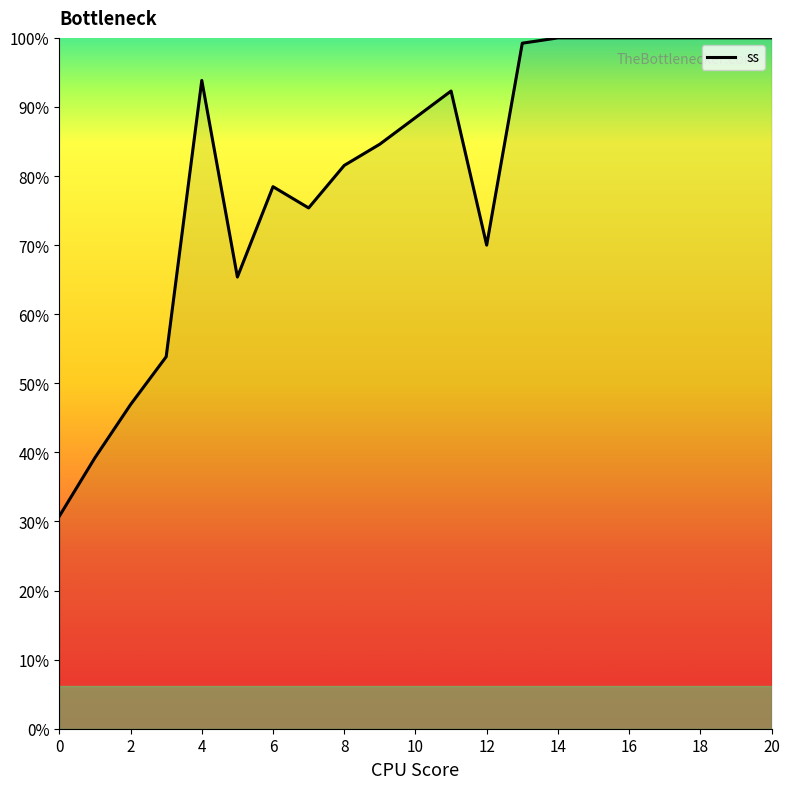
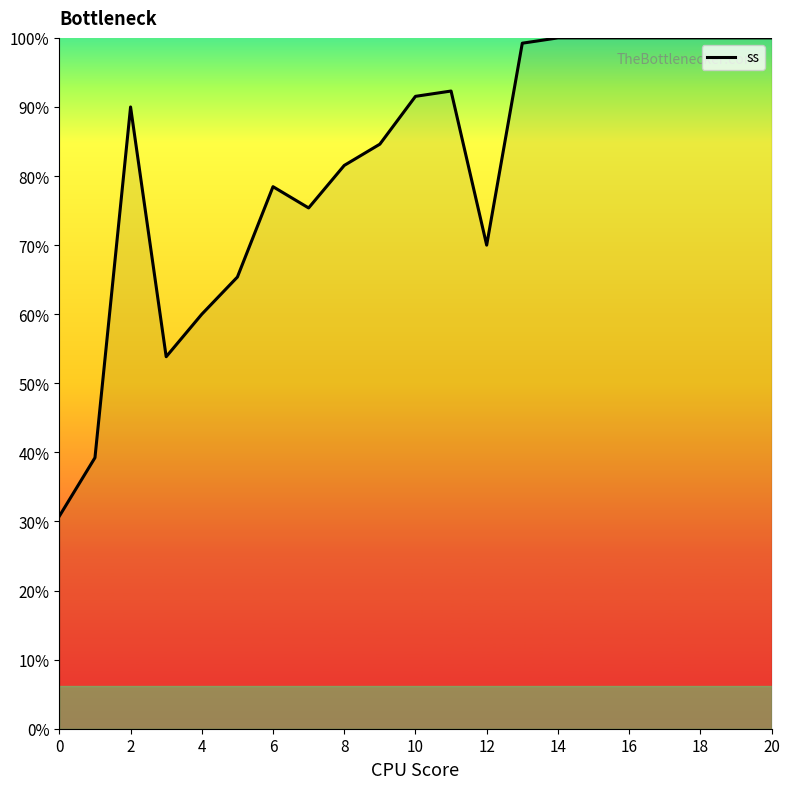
2: 47% -> 90%
4: 94% -> 60%
10: 88% -> 92%
